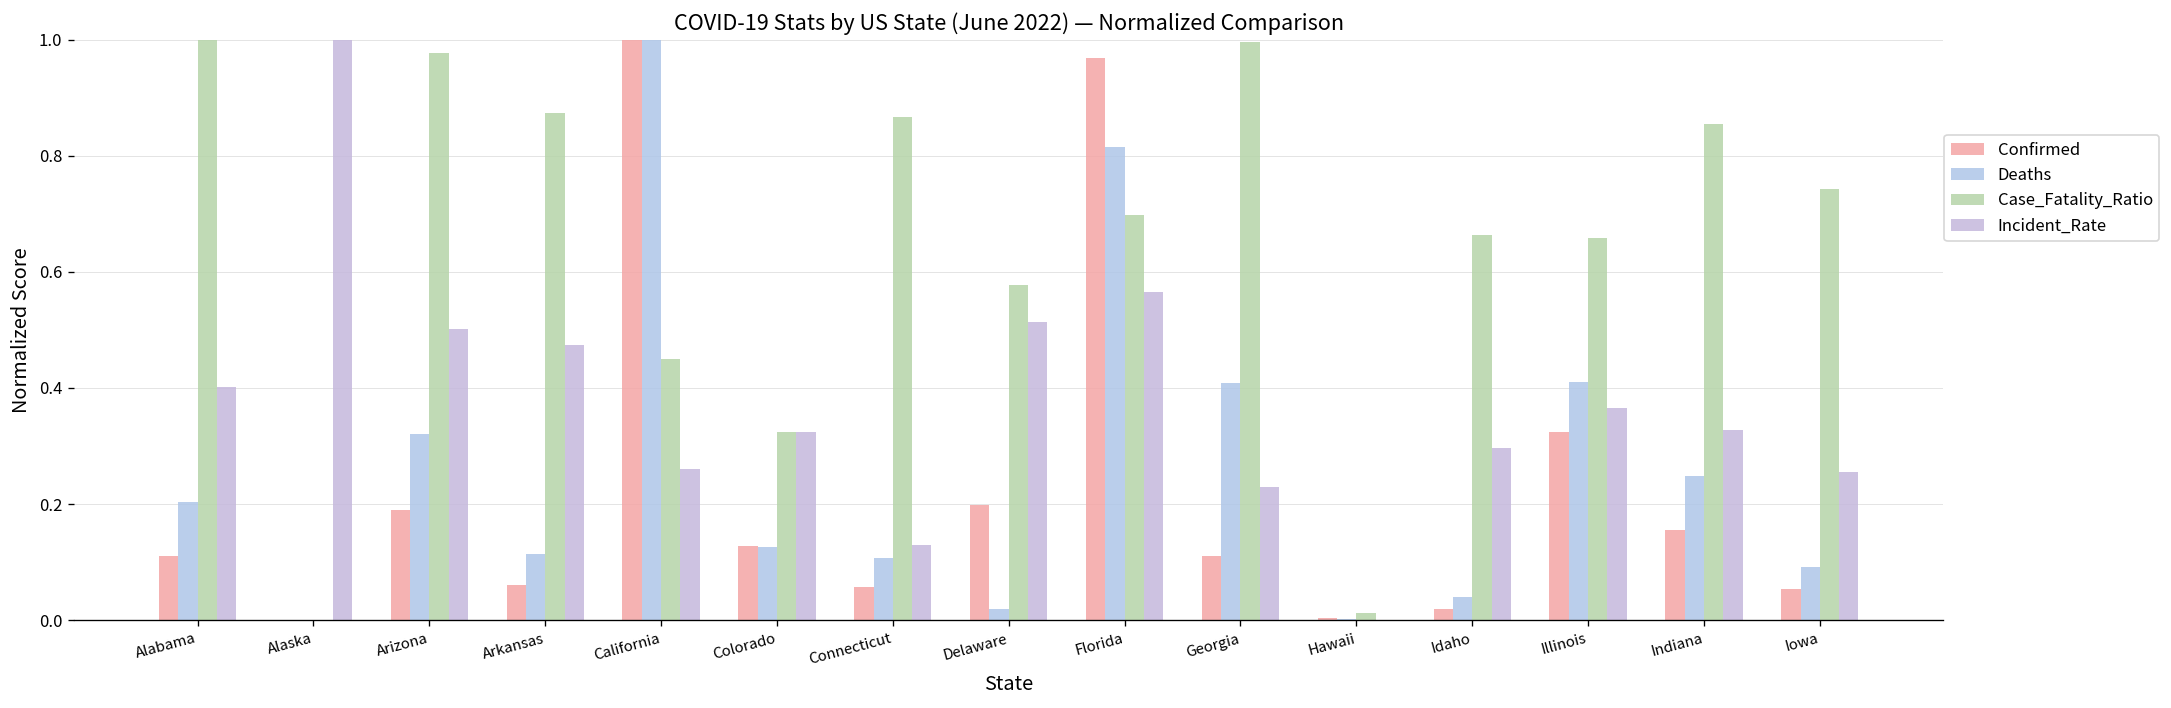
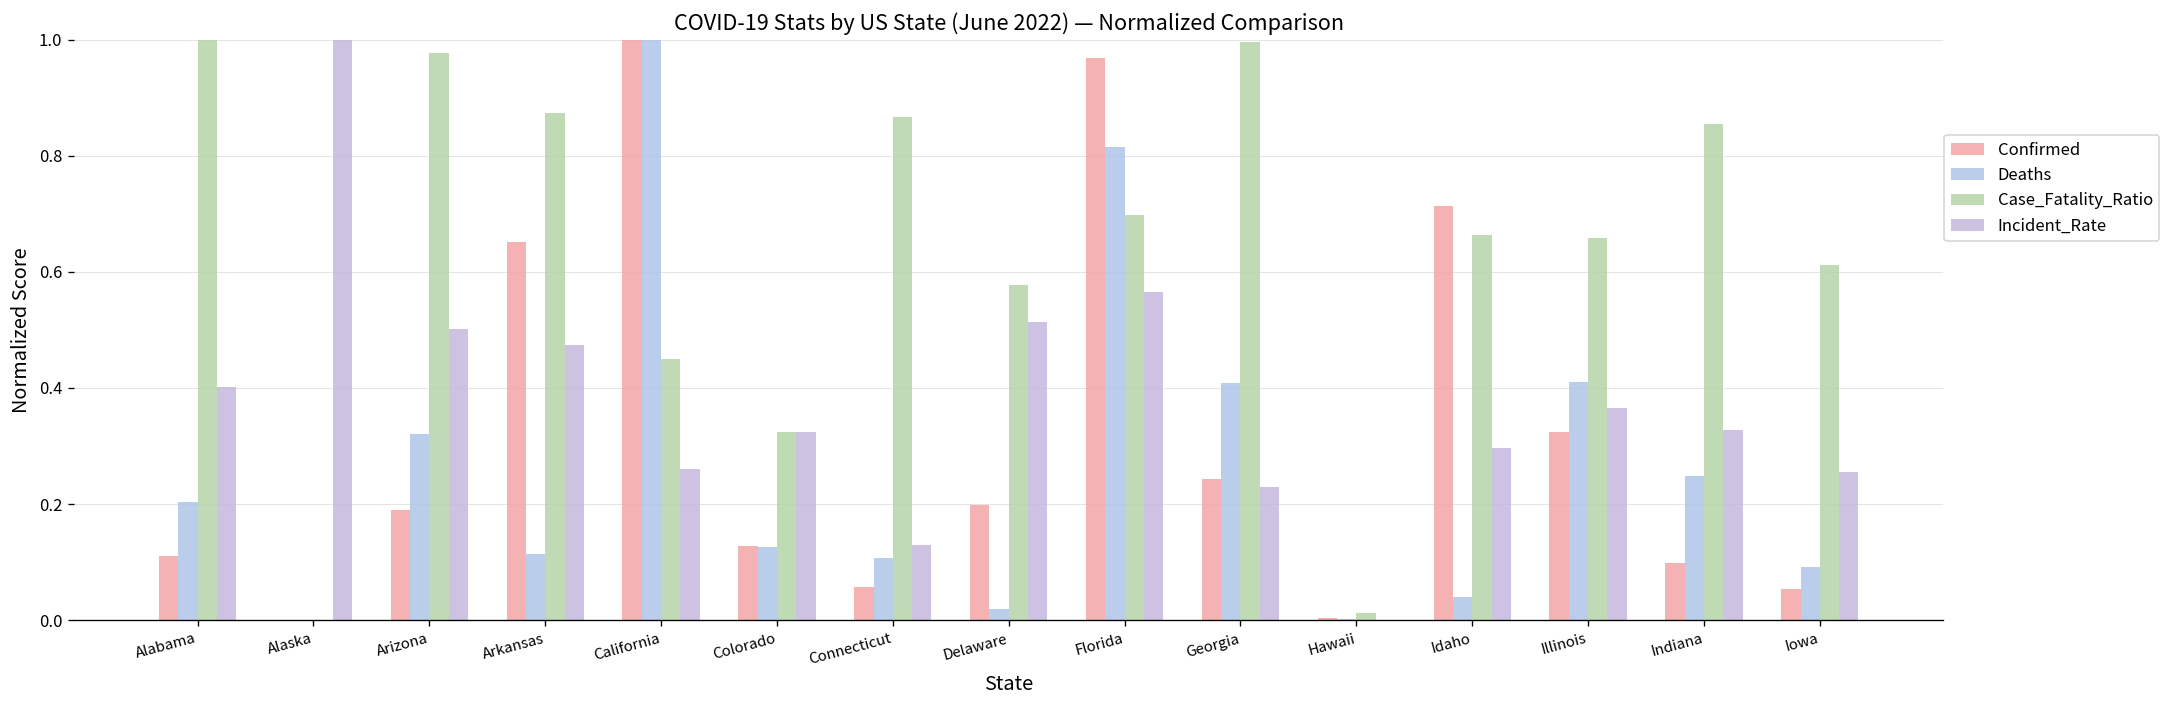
Confirmed, Arkansas: 0.06 -> 0.65
Confirmed, Georgia: 0.11 -> 0.24
Confirmed, Idaho: 0.02 -> 0.71
Confirmed, Indiana: 0.15 -> 0.10
Case_Fatality_Ratio, Iowa: 0.74 -> 0.61
